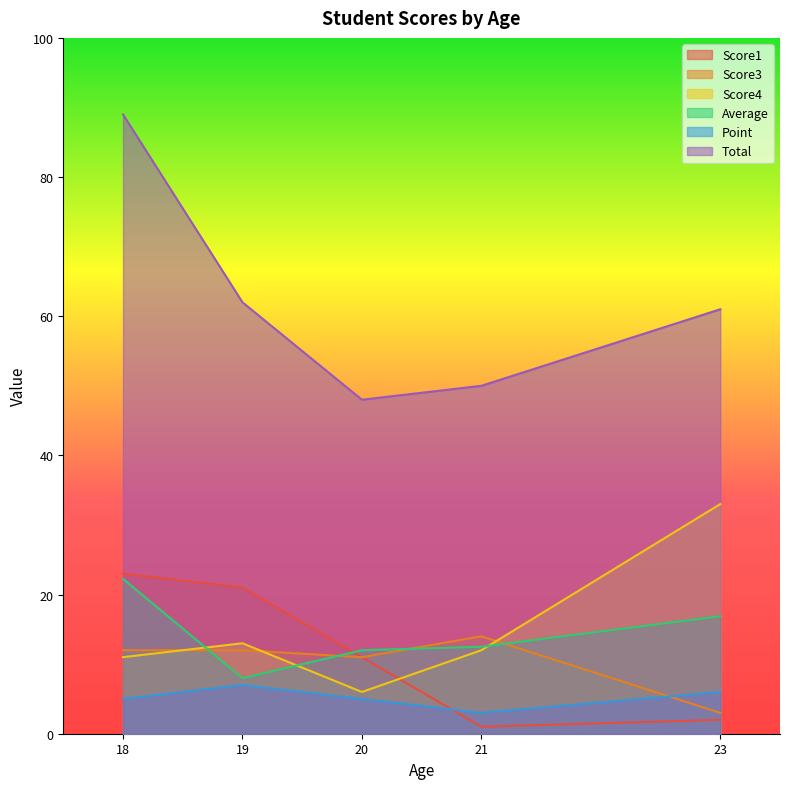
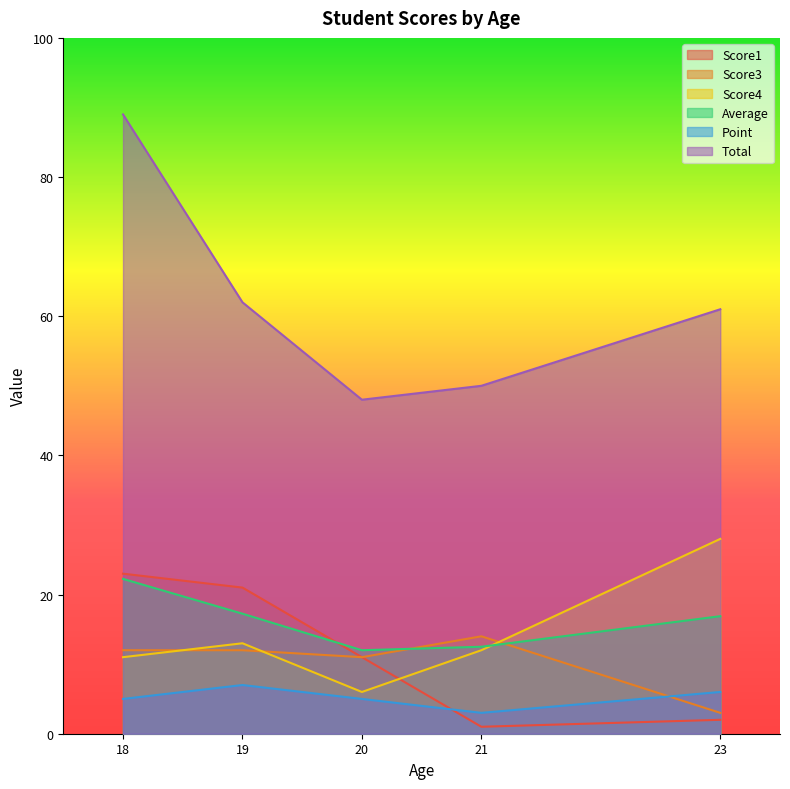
Average, 19: 8 -> 17
Score4, 23: 33 -> 28
